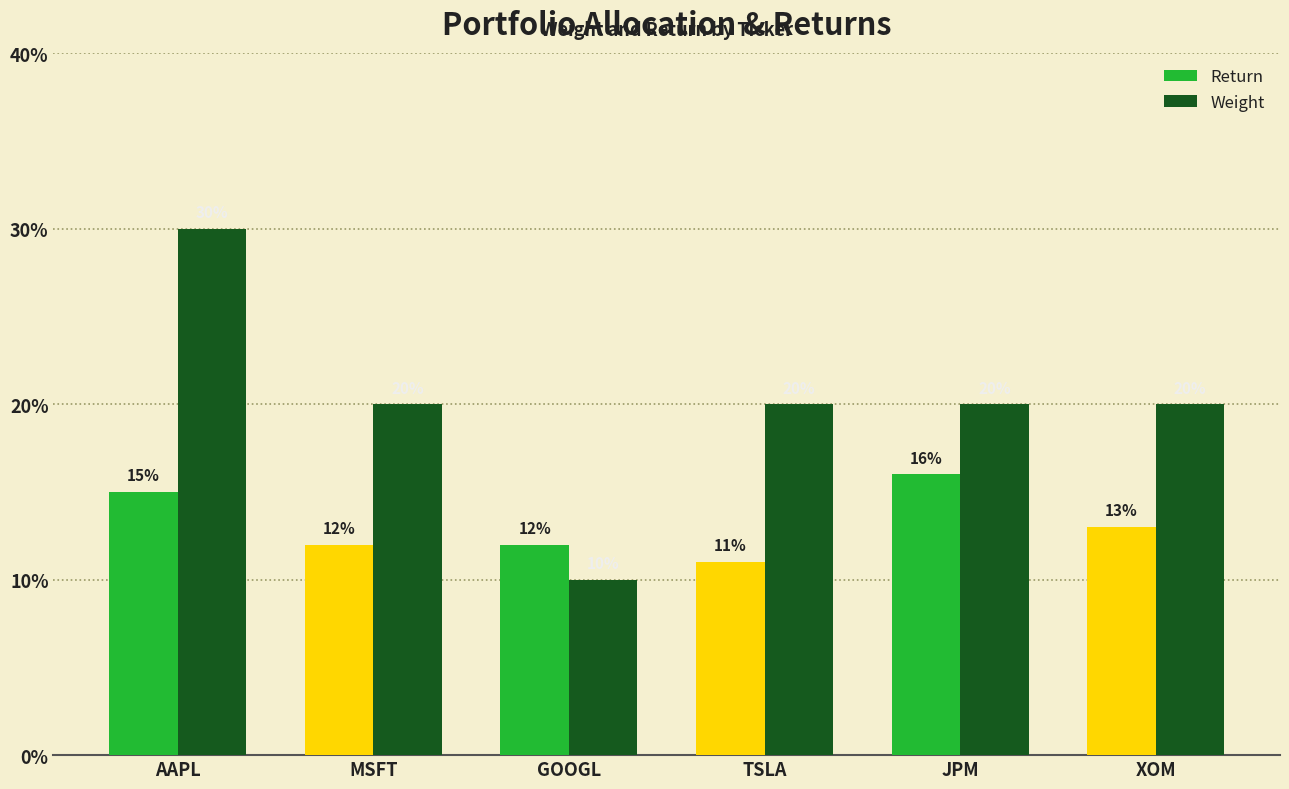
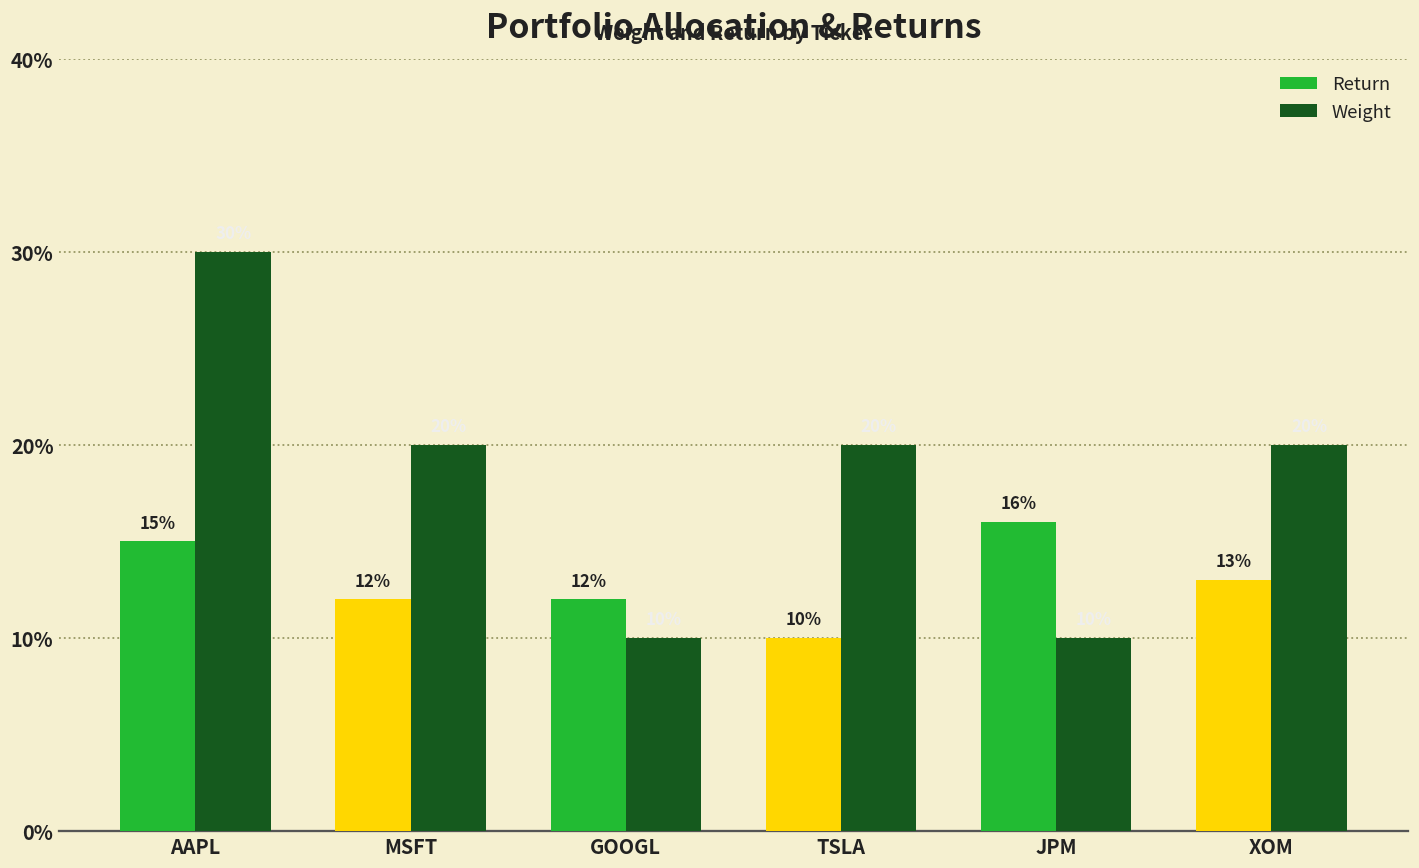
Return, TSLA: 11% -> 10%
Weight, JPM: 20.0% -> 10.0%
